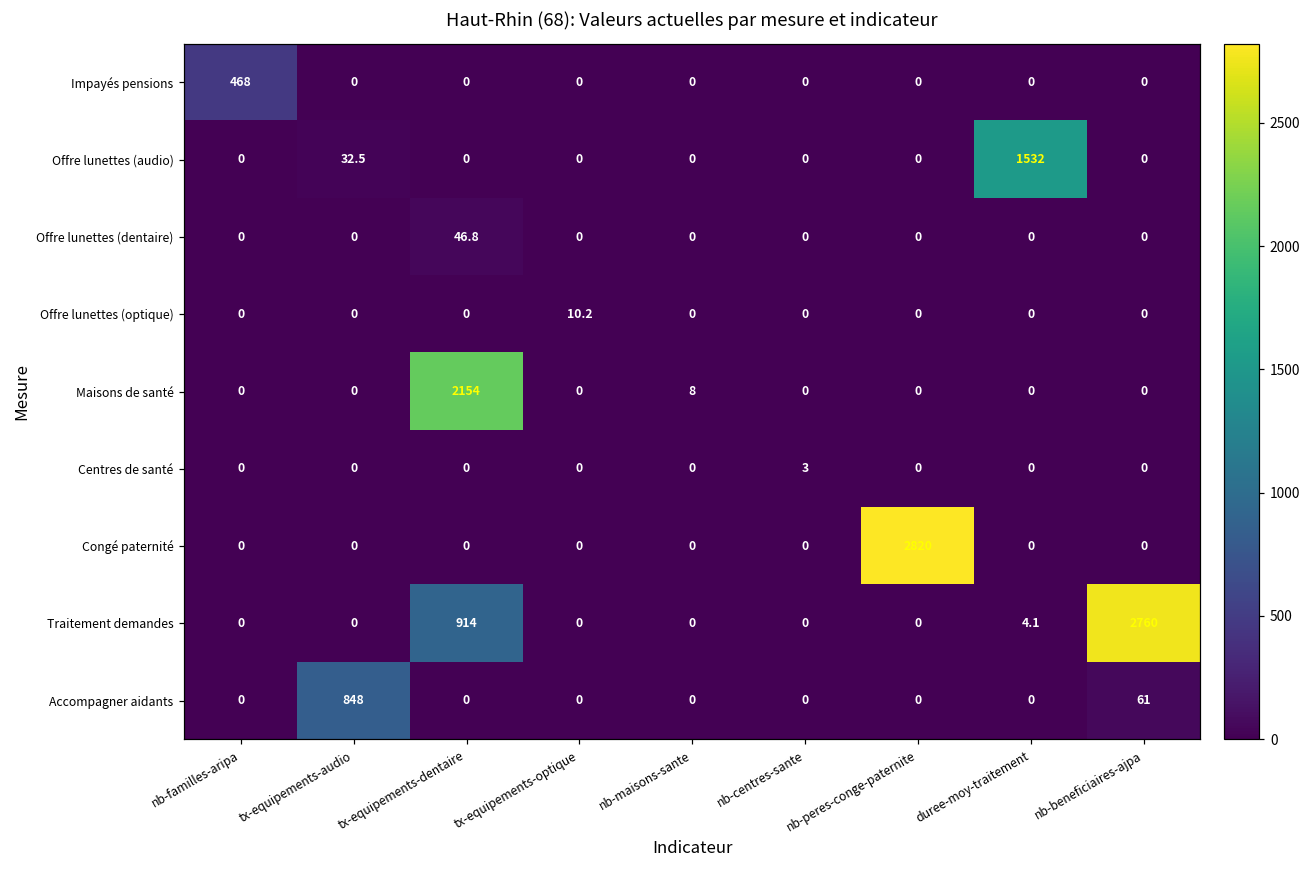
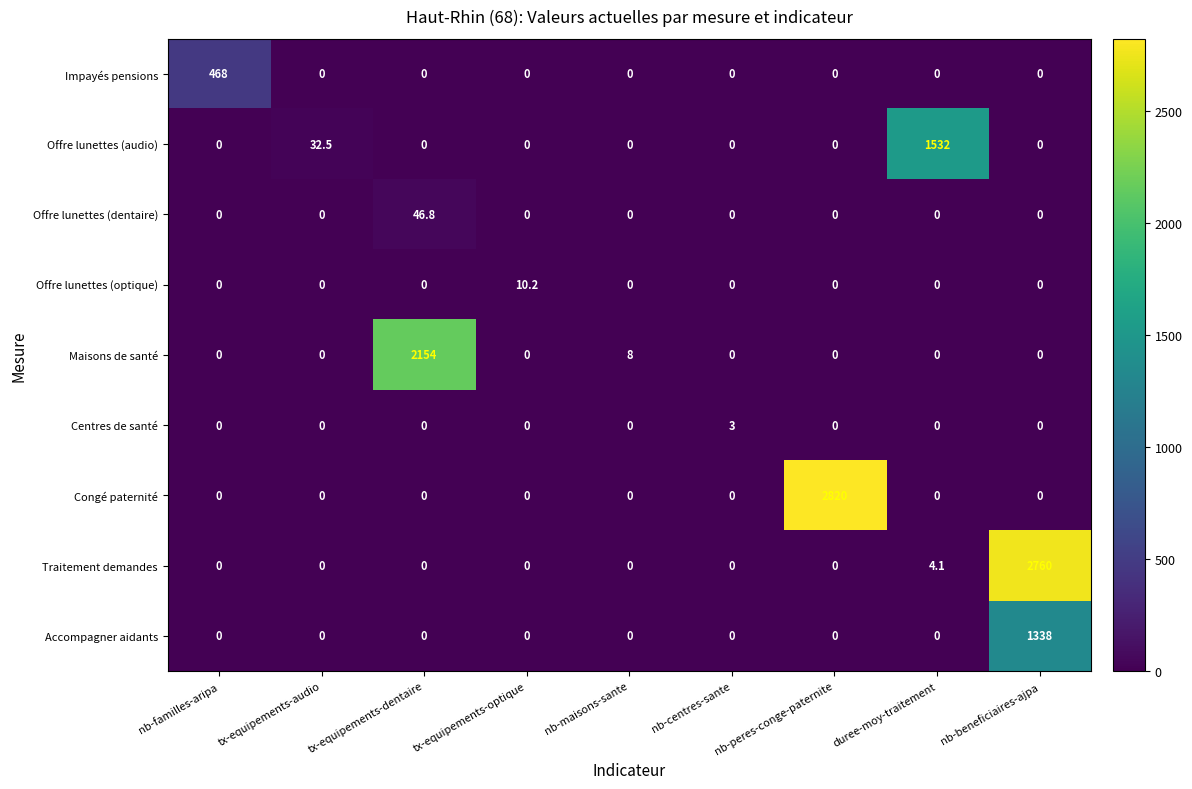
Traitement demandes, tx-equipements-dentaire: 914 -> 0
Accompagner aidants, tx-equipements-audio: 848 -> 0
Accompagner aidants, nb-beneficiaires-ajpa: 61 -> 1338
